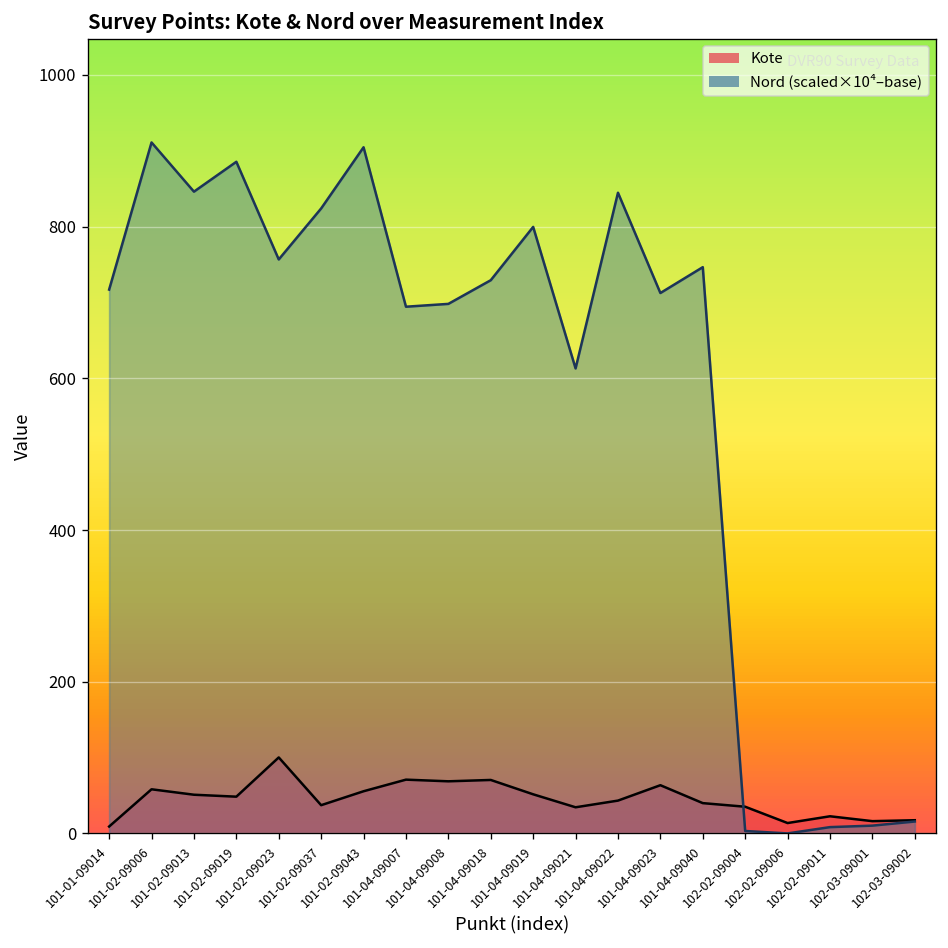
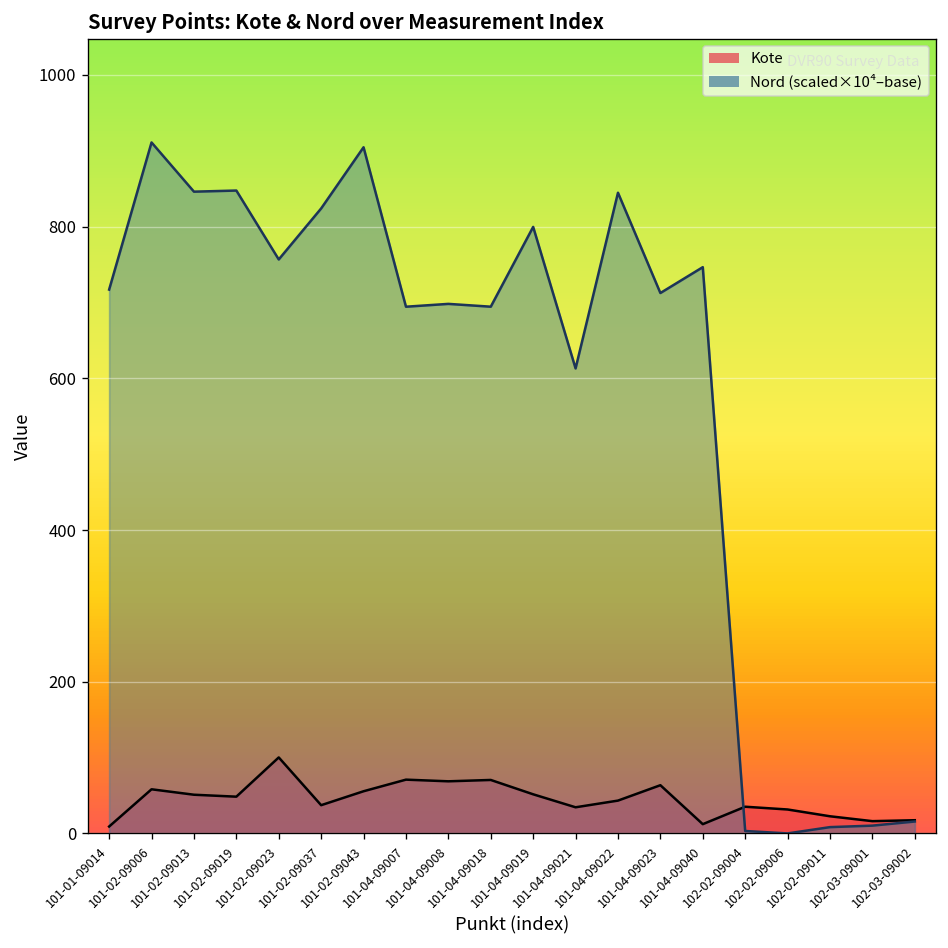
Nord (scaled×10⁴–base), 101-02-09019: 890 -> 850
Nord (scaled×10⁴–base), 101-04-09018: 730 -> 690
Kote, 101-04-09040: 40 -> 10
Kote, 102-02-09006: 10 -> 30
